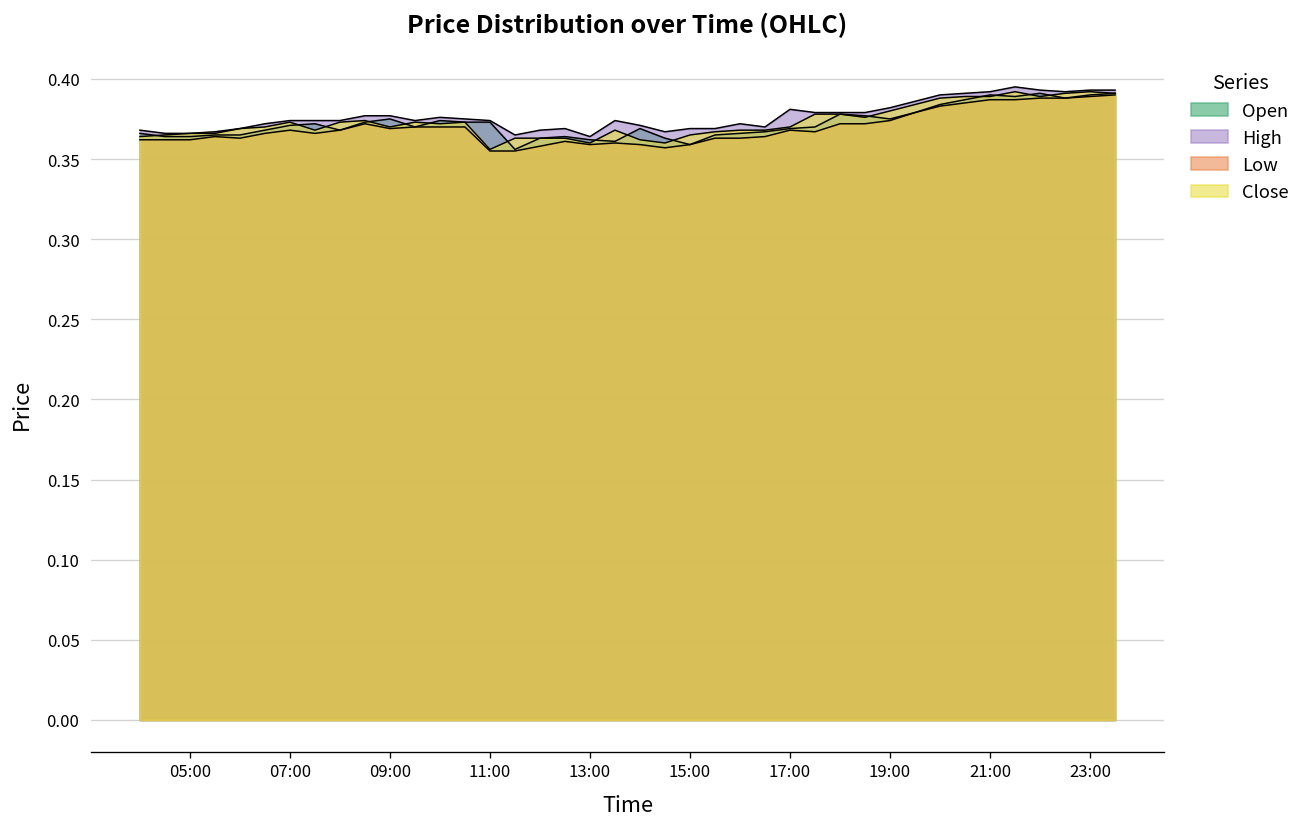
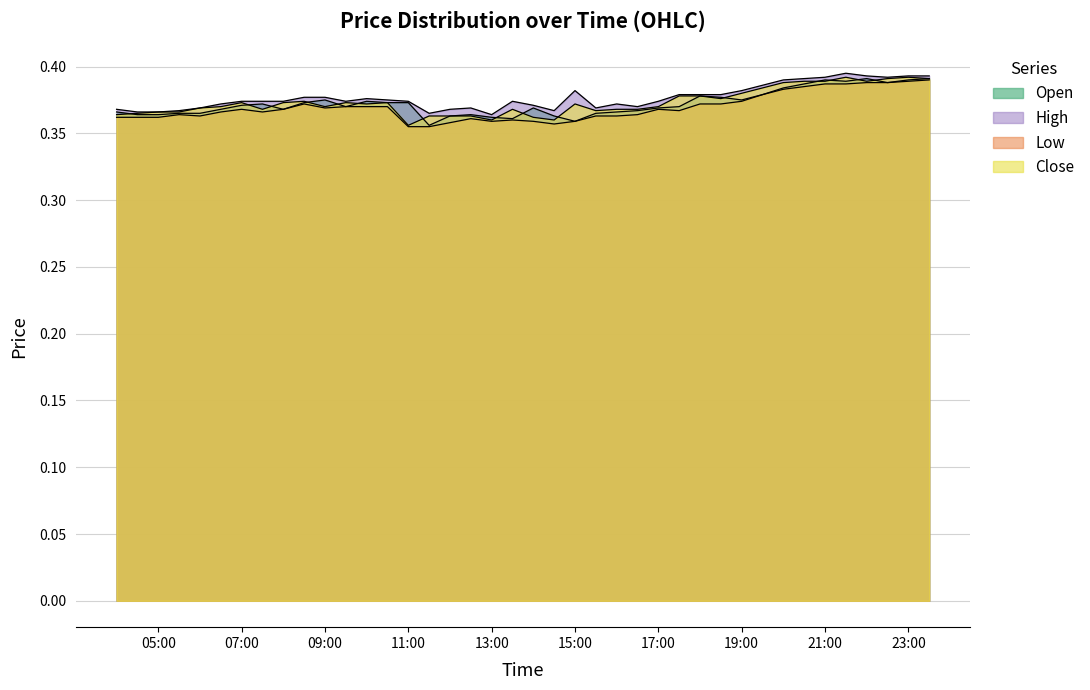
High, 15:00: 0.369 -> 0.382
Close, 15:00: 0.365 -> 0.372
High, 17:00: 0.381 -> 0.374
